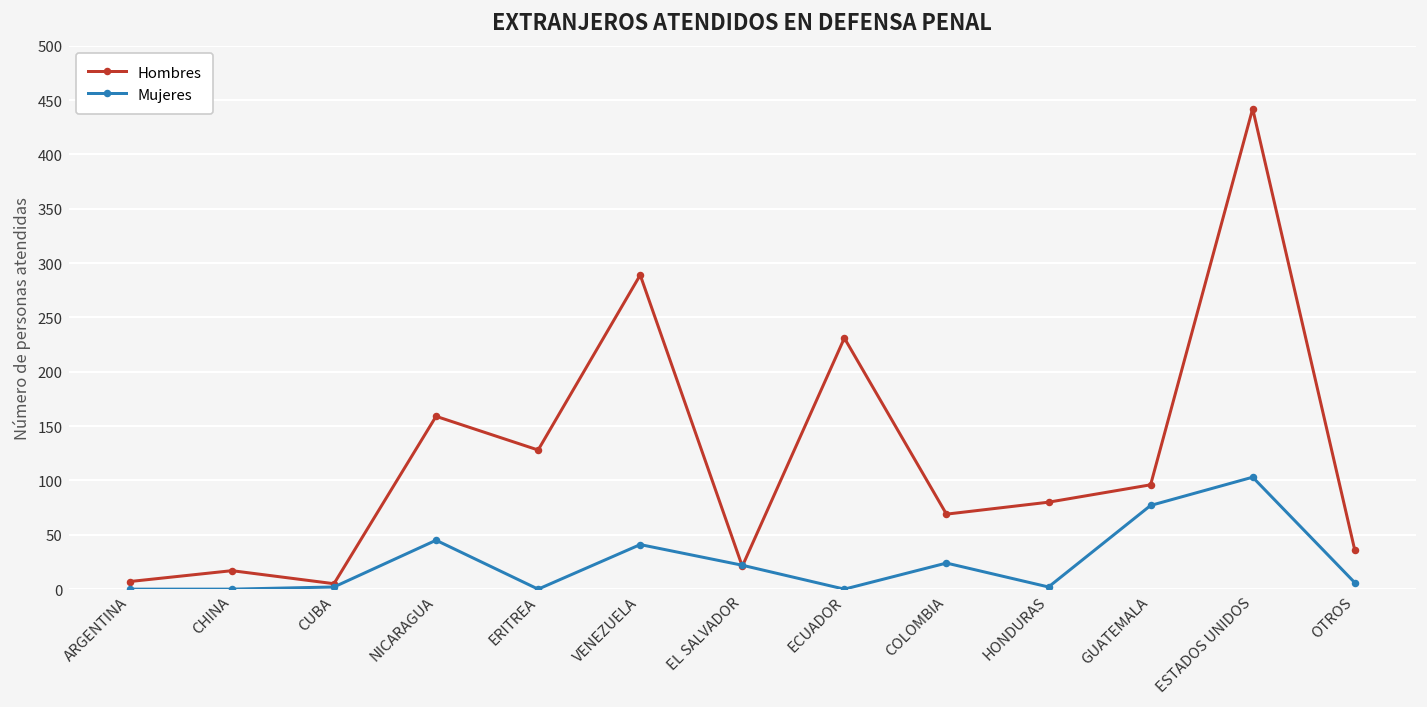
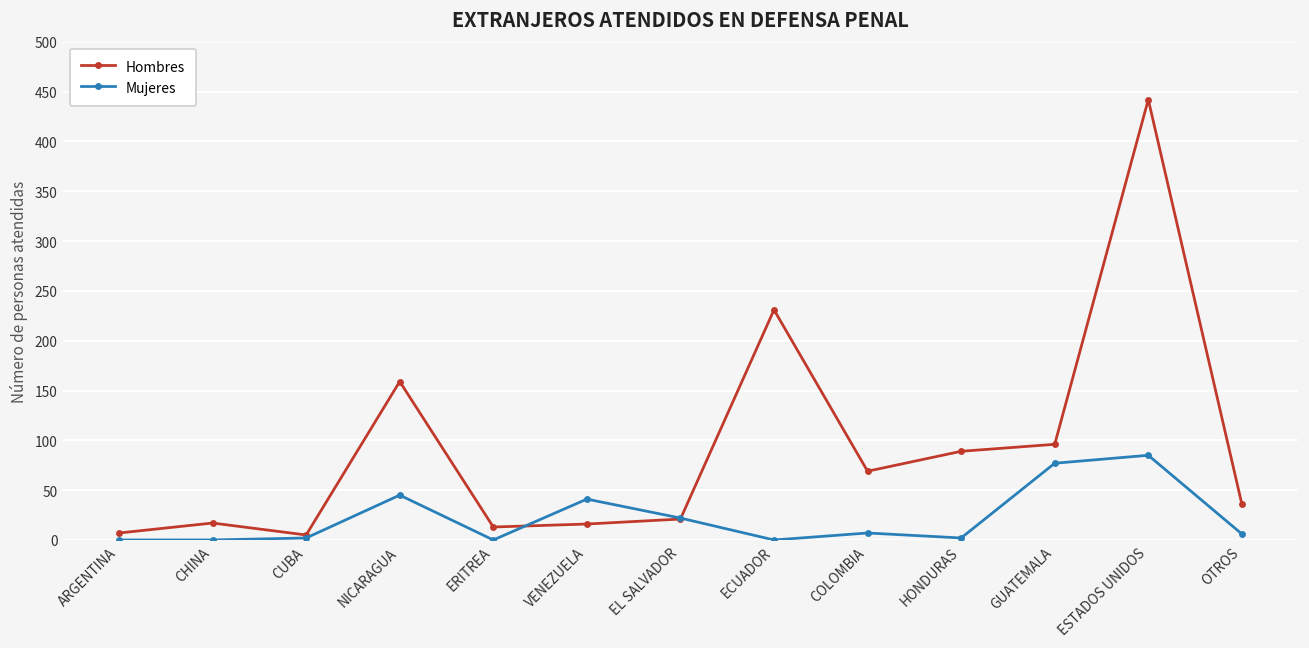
Hombres, ERITREA: 130 -> 10
Hombres, VENEZUELA: 290 -> 20
Mujeres, COLOMBIA: 20 -> 10
Hombres, HONDURAS: 80 -> 90
Mujeres, ESTADOS UNIDOS: 100 -> 90
